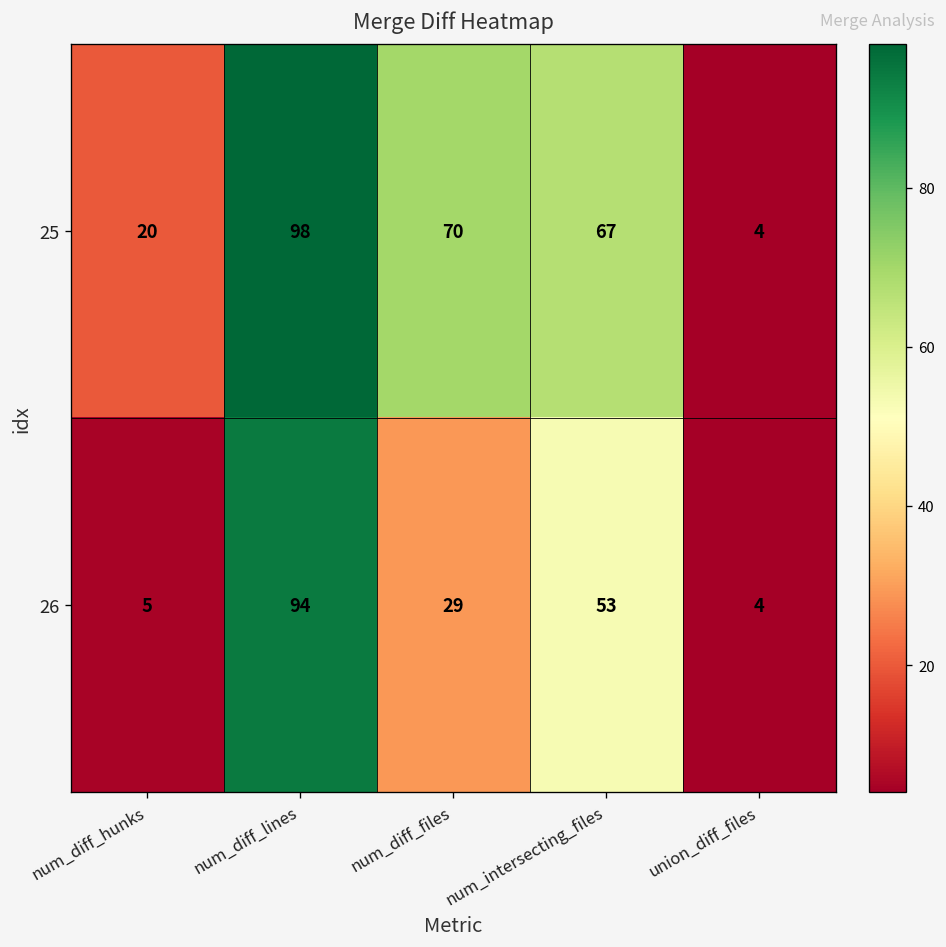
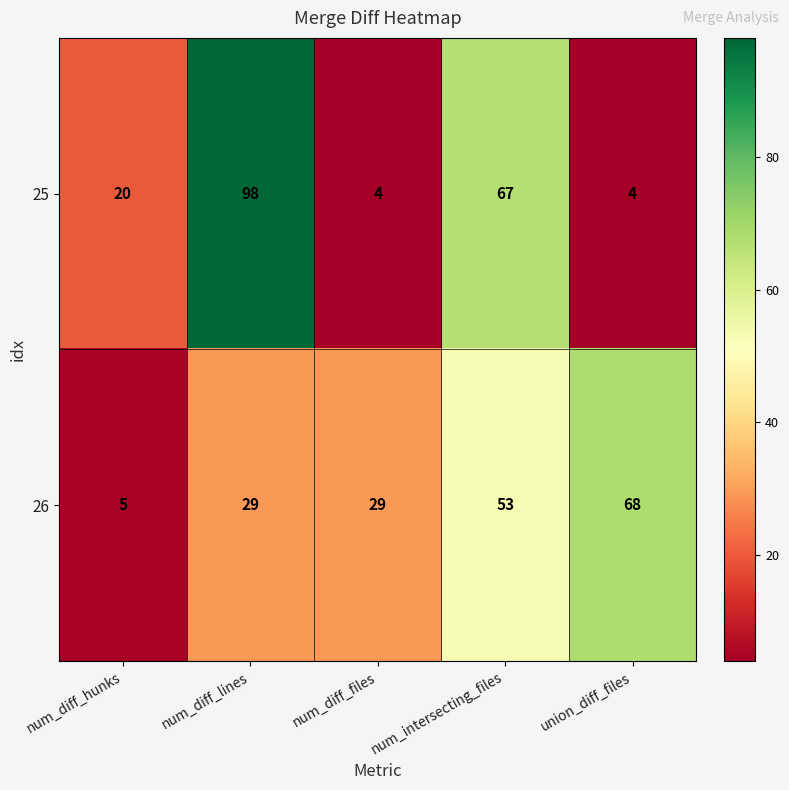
25, num_diff_files: 70 -> 4
26, num_diff_lines: 94 -> 29
26, union_diff_files: 4 -> 68
